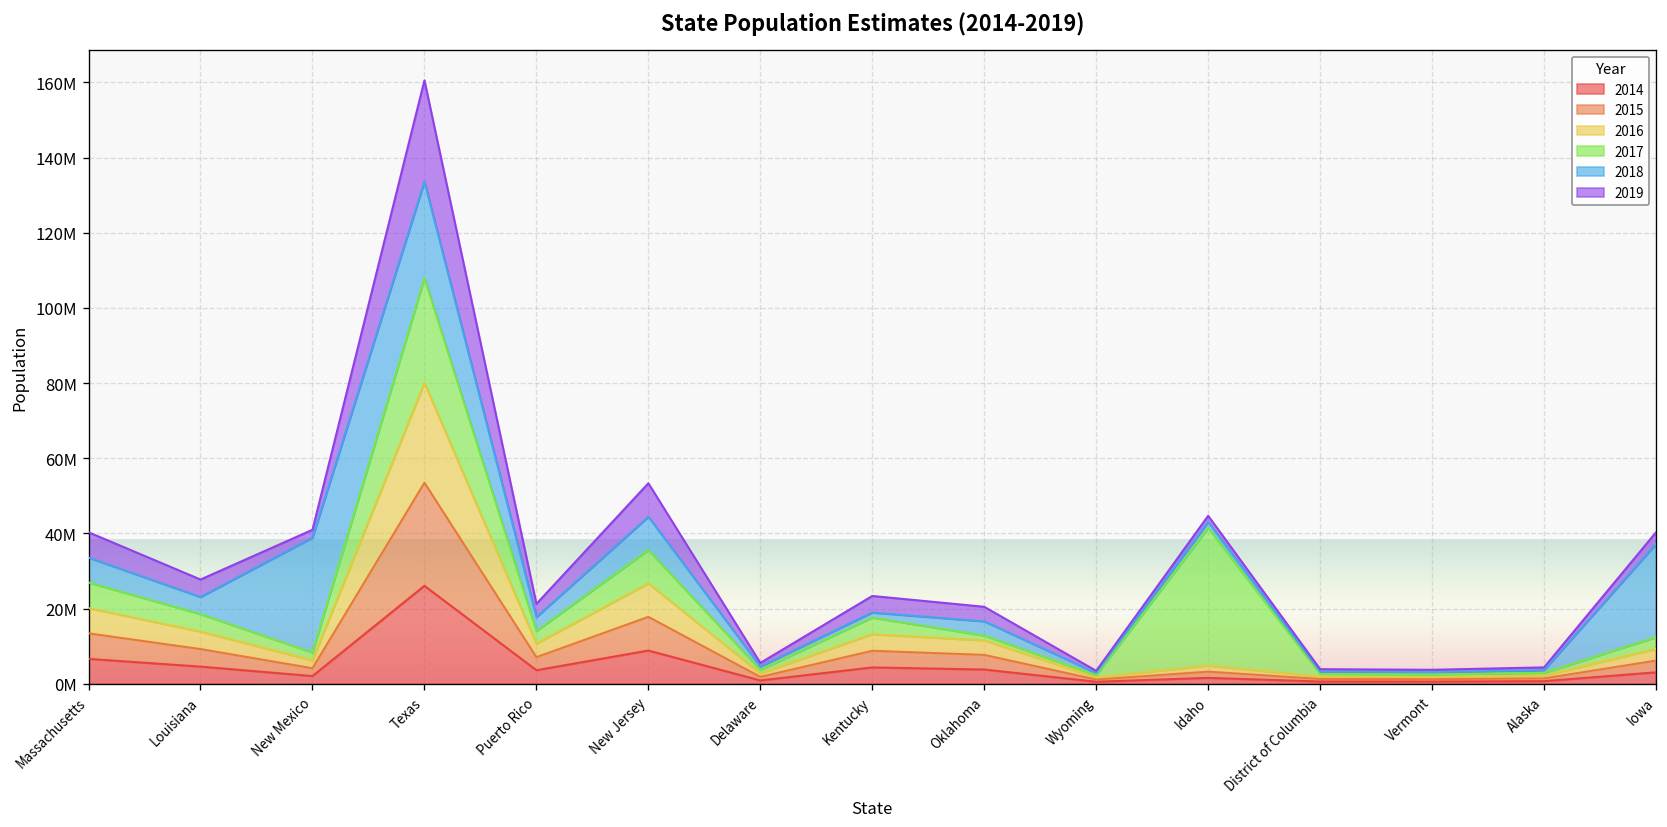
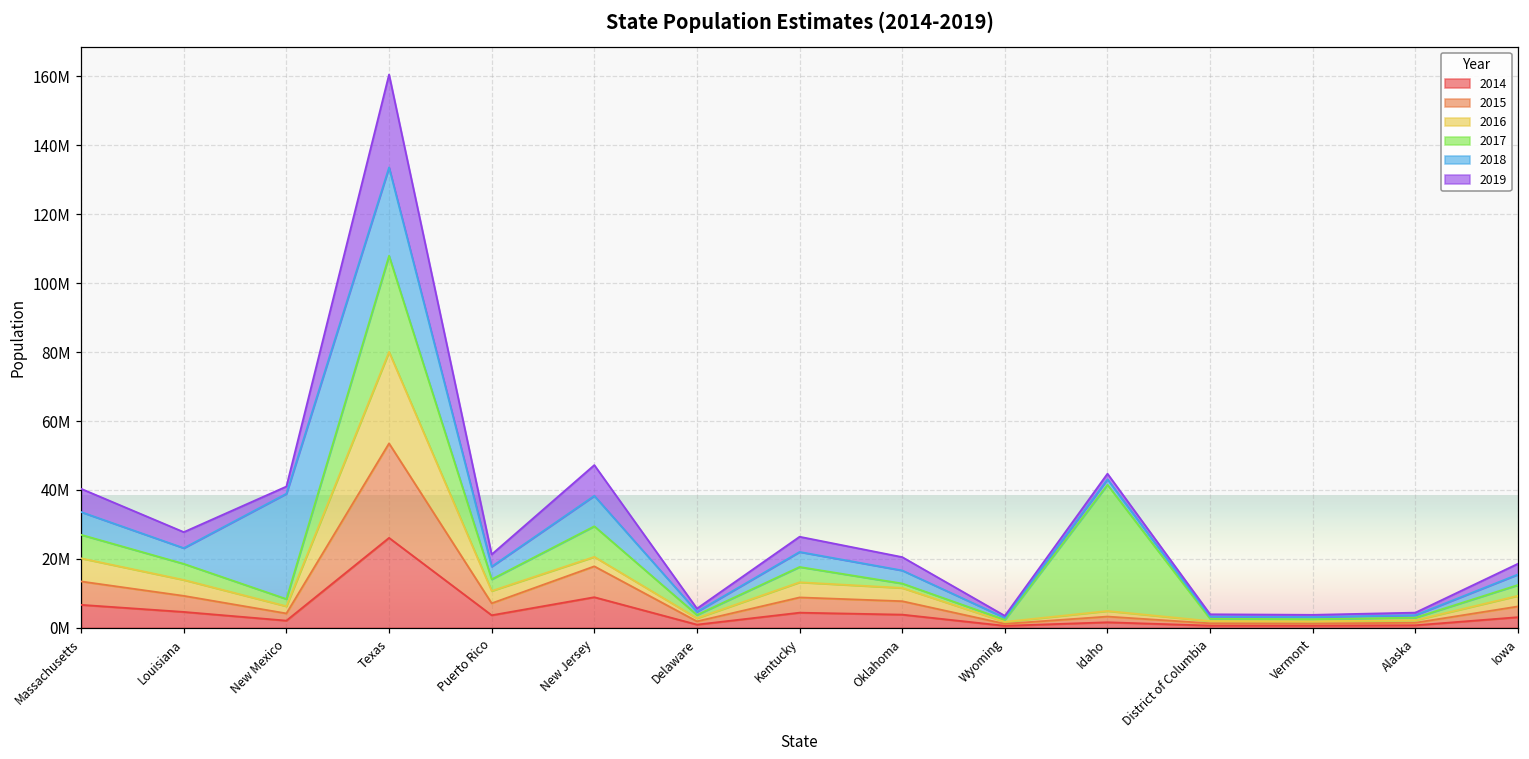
2016, New Jersey: 9000000 -> 3000000
2018, Kentucky: 1000000 -> 4000000
2018, Iowa: 25000000 -> 3000000
